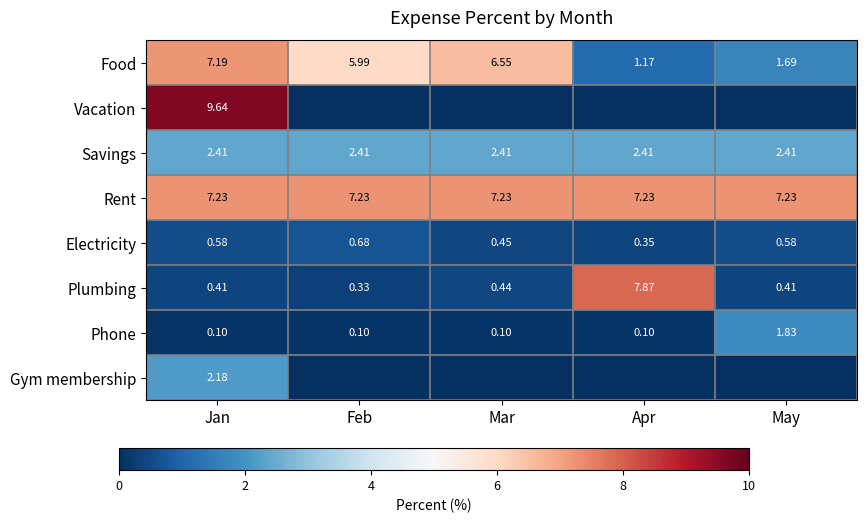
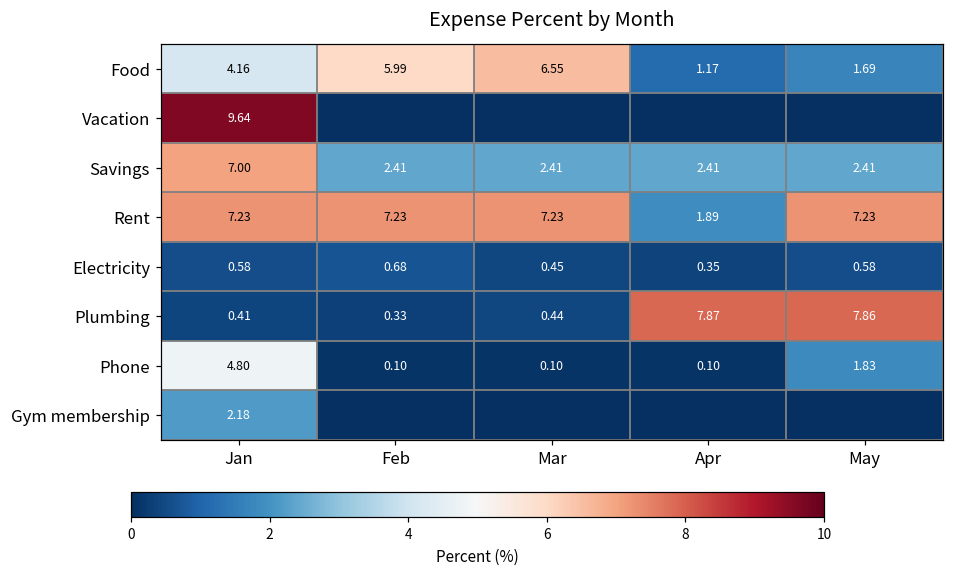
Food, Jan: 7.19 -> 4.16
Savings, Jan: 2.41 -> 7.00
Rent, Apr: 7.23 -> 1.89
Plumbing, May: 0.41 -> 7.86
Phone, Jan: 0.10 -> 4.80
